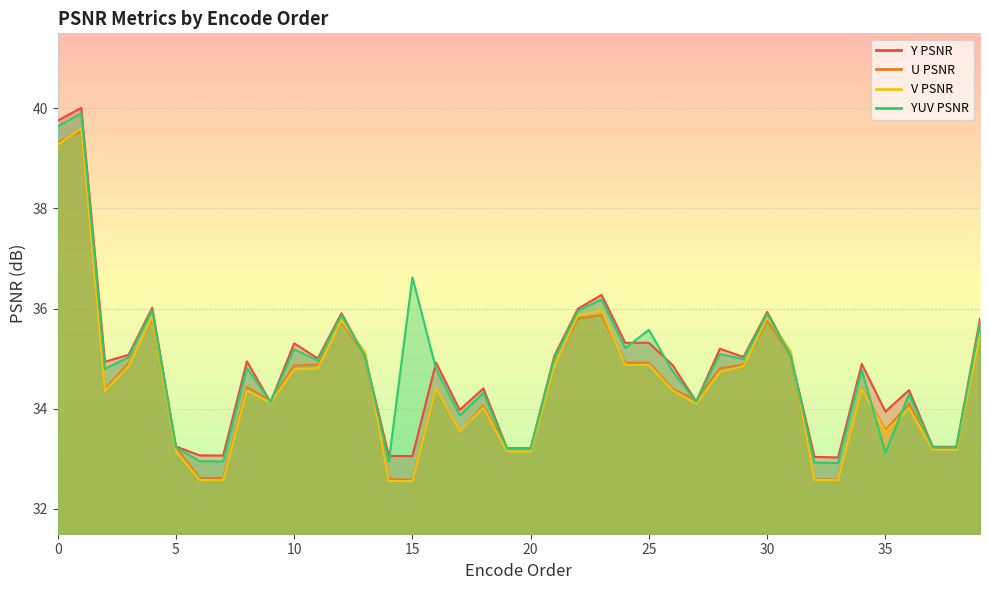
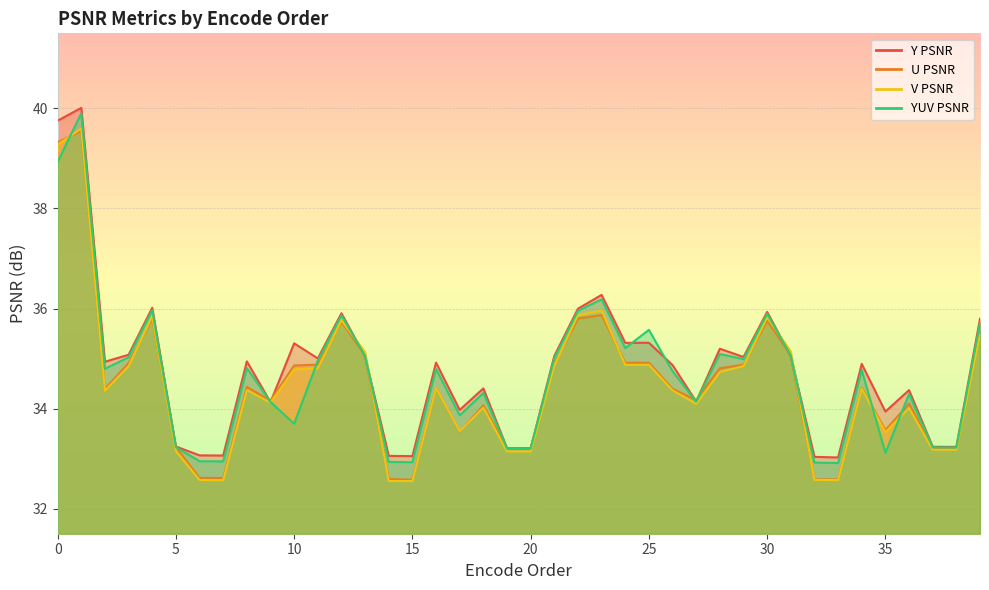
YUV PSNR, 0: 39.6 -> 38.9
YUV PSNR, 10: 35.2 -> 33.7
YUV PSNR, 15: 36.6 -> 32.9
